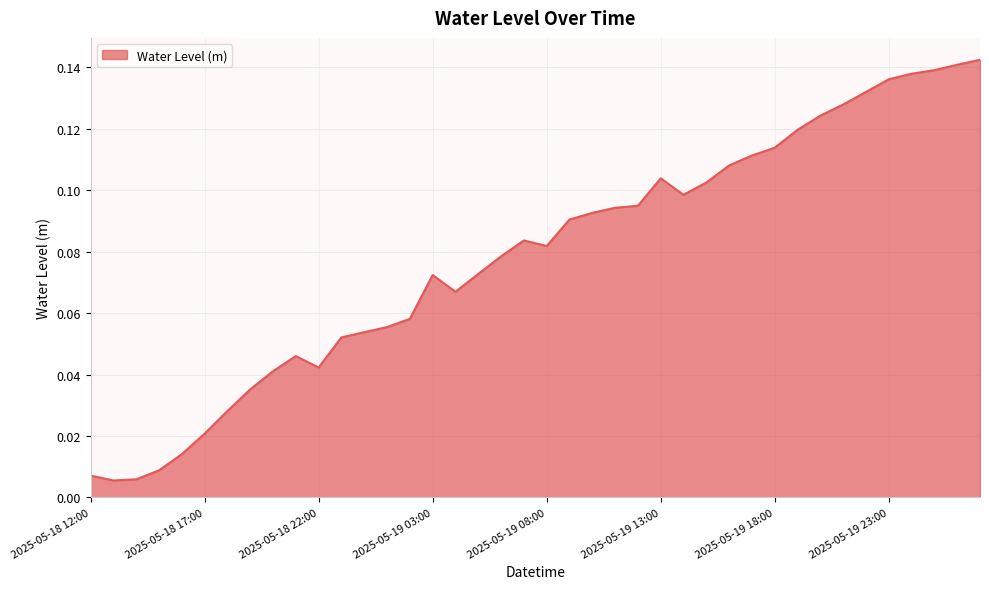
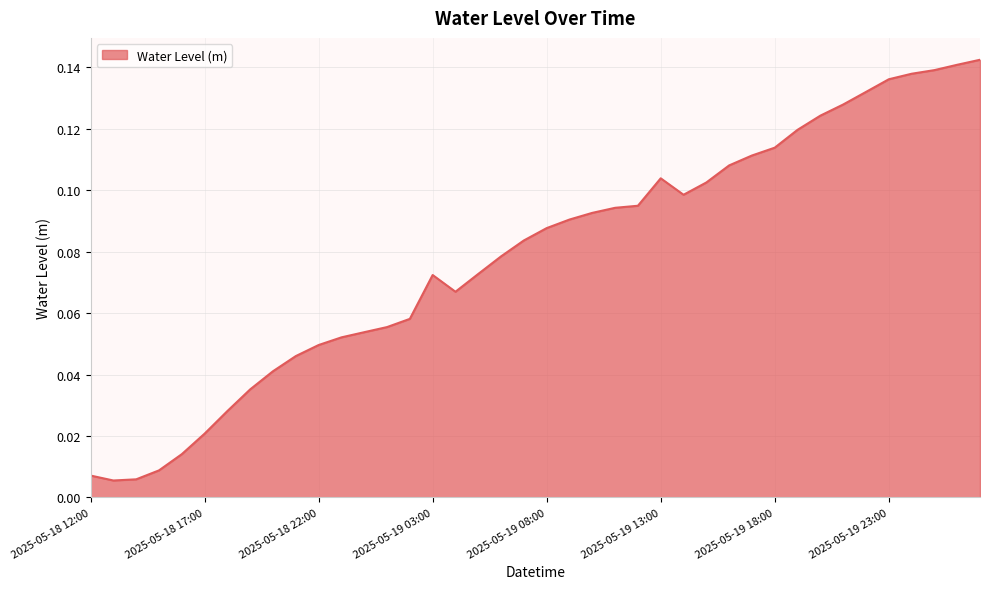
2025-05-18 22:00: 0.042 -> 0.050
2025-05-19 08:00: 0.082 -> 0.088
